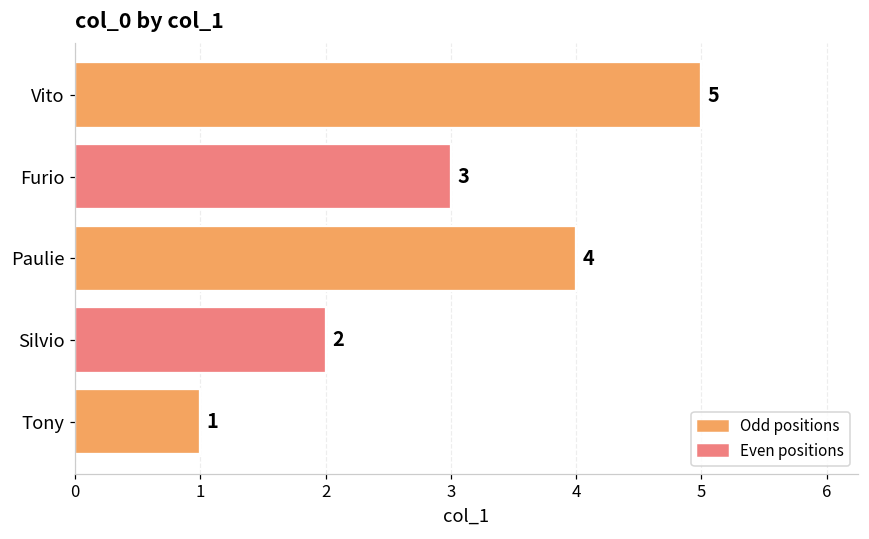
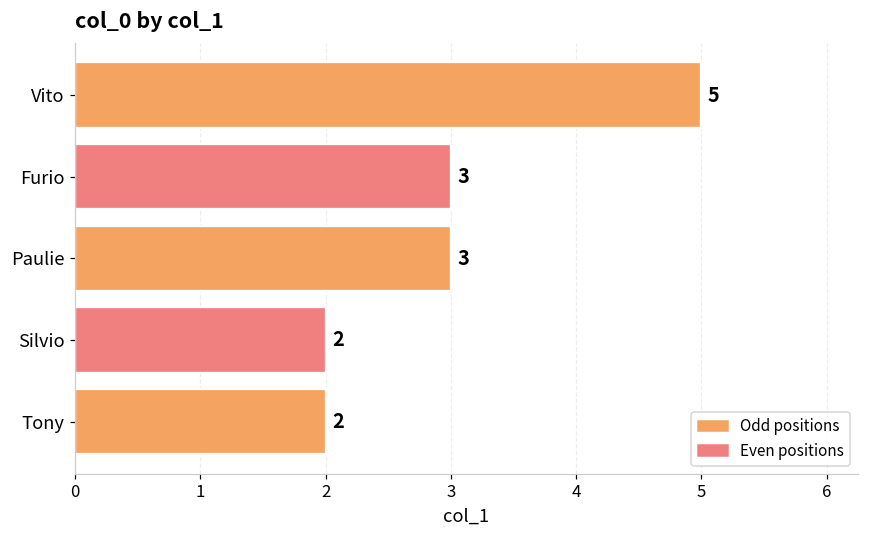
Paulie: 4 -> 3
Tony: 1 -> 2
